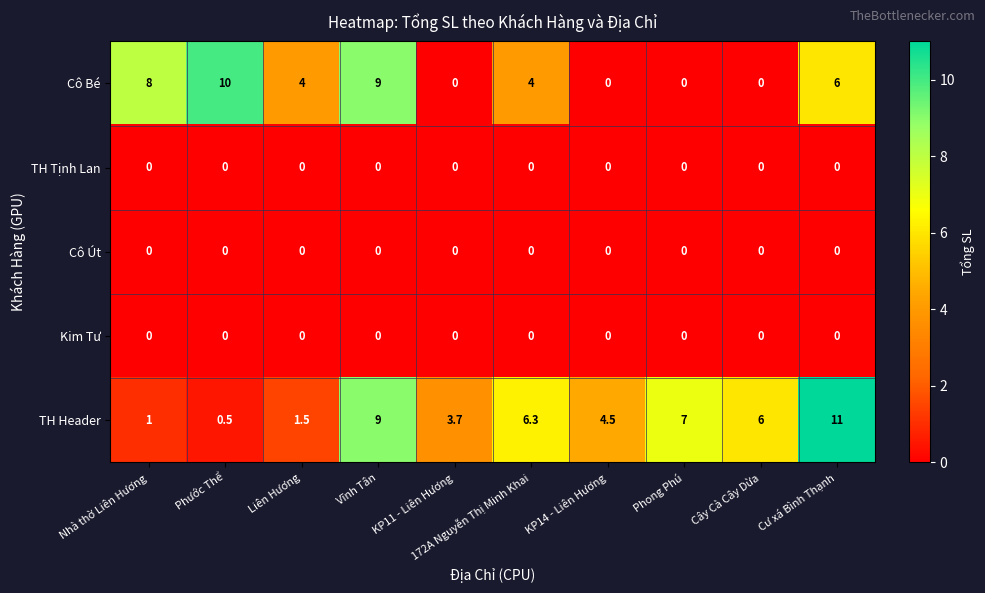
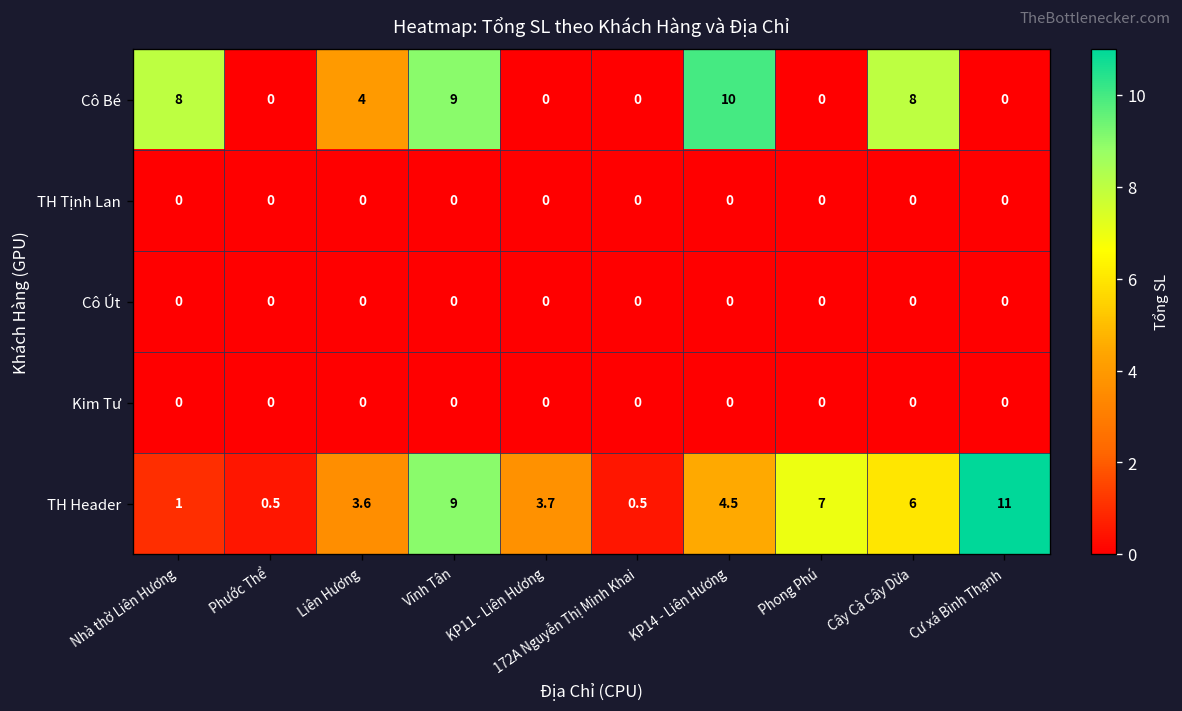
Cô Bé, Phước Thể: 10 -> 0
Cô Bé, 172A Nguyễn Thị Minh Khai: 4 -> 0
Cô Bé, KP14 - Liên Hương: 0 -> 10
Cô Bé, Cây Cà Cây Dừa: 0 -> 8
Cô Bé, Cư xá Bình Thạnh: 6 -> 0
TH Header, Liên Hương: 1.5 -> 3.6
TH Header, 172A Nguyễn Thị Minh Khai: 6.3 -> 0.5
